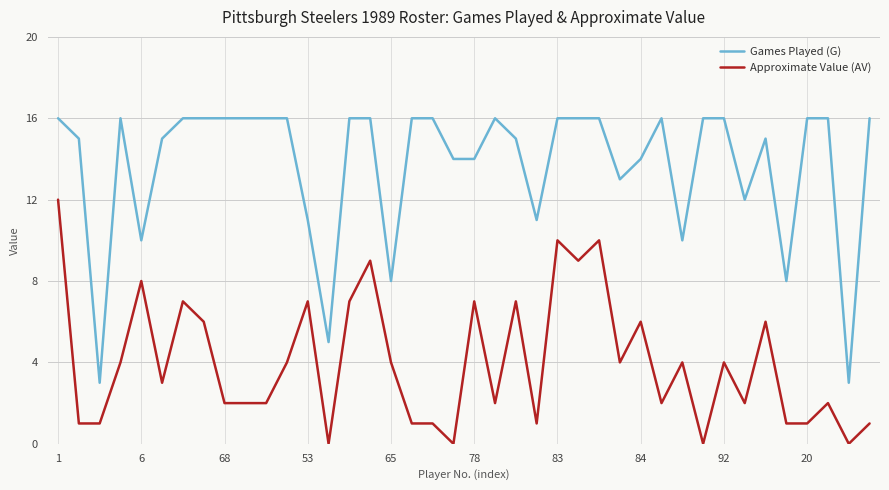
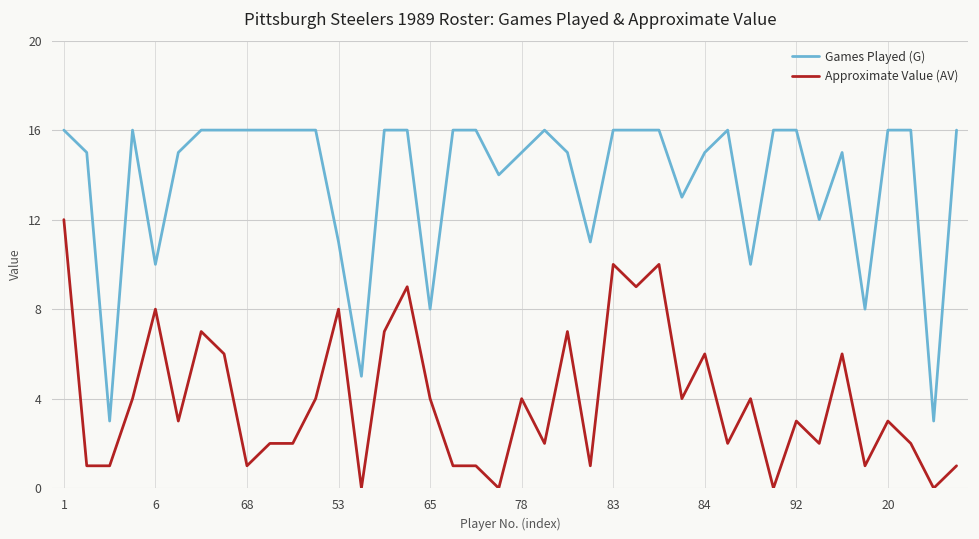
Approximate Value (AV), 68: 2 -> 1
Approximate Value (AV), 53: 7 -> 8
Games Played (G), 78: 14 -> 15
Approximate Value (AV), 78: 7 -> 4
Games Played (G), 84: 14 -> 15
Approximate Value (AV), 92: 4 -> 3
Approximate Value (AV), 20: 1 -> 3
